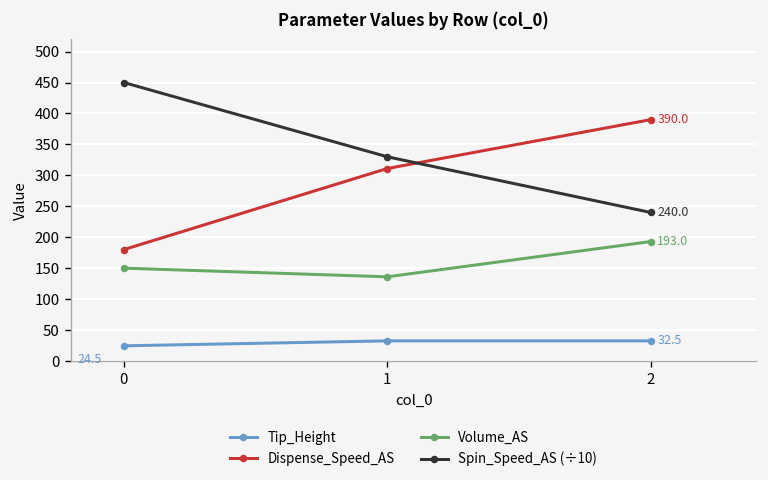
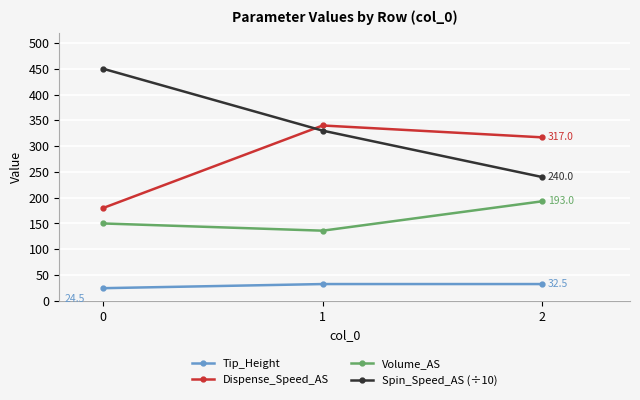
Dispense_Speed_AS, 1: 310 -> 340
Dispense_Speed_AS, 2: 390.0 -> 317.0
